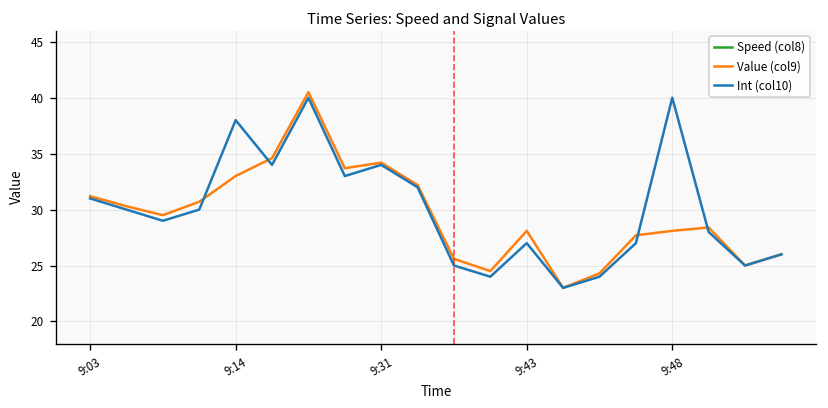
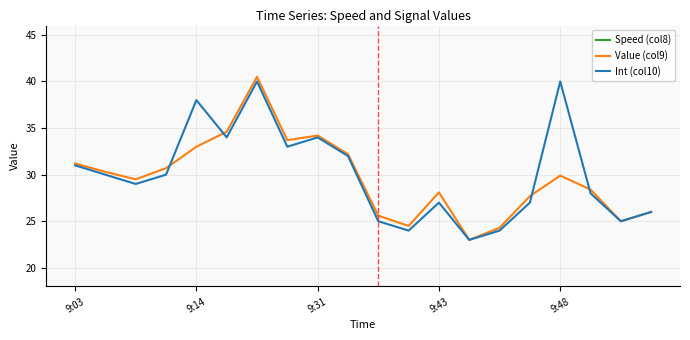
Value (col9), 9:48: 28 -> 30
